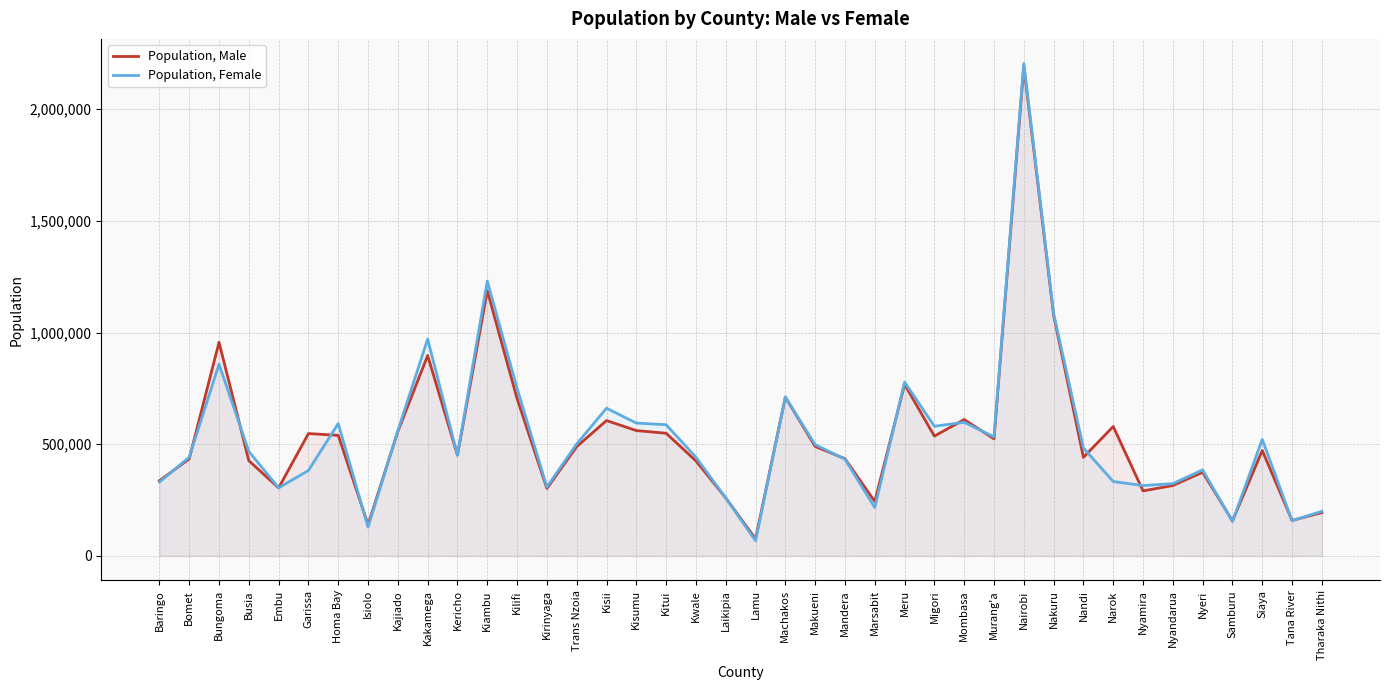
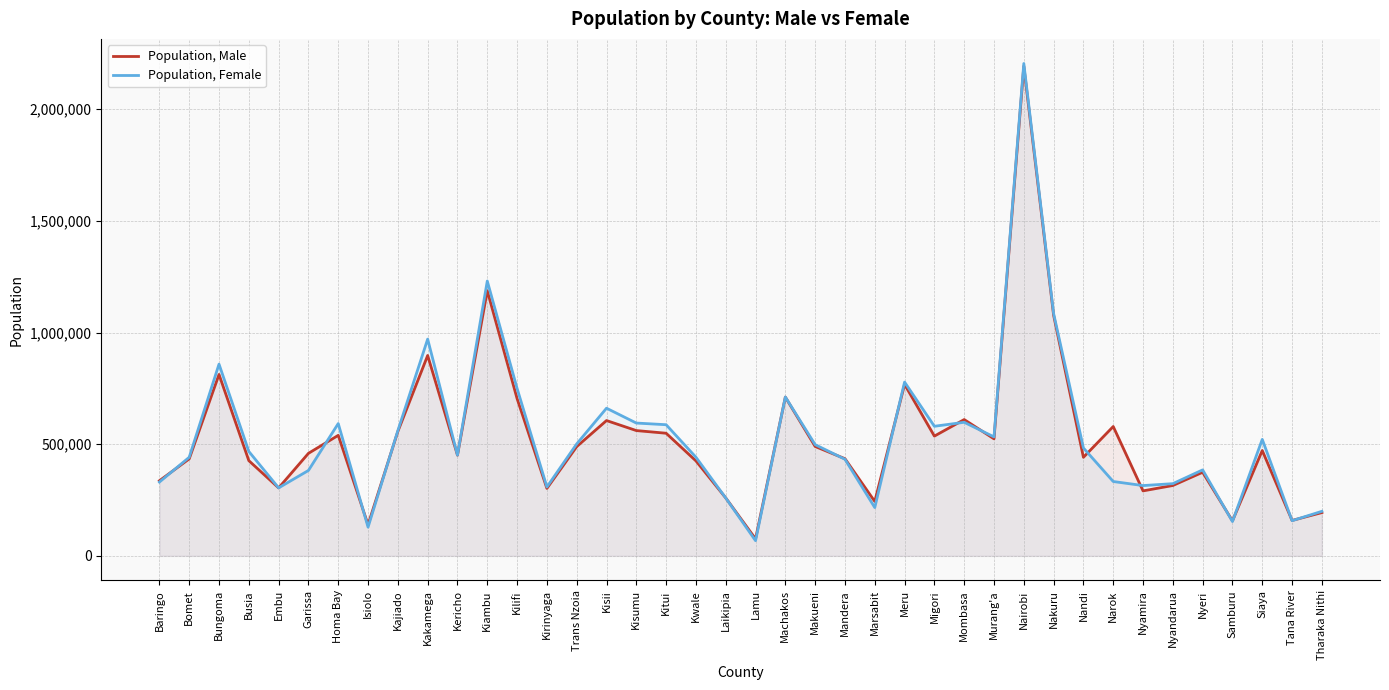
Population, Male, Bungoma: 960,000 -> 810,000
Population, Male, Garissa: 550,000 -> 460,000
